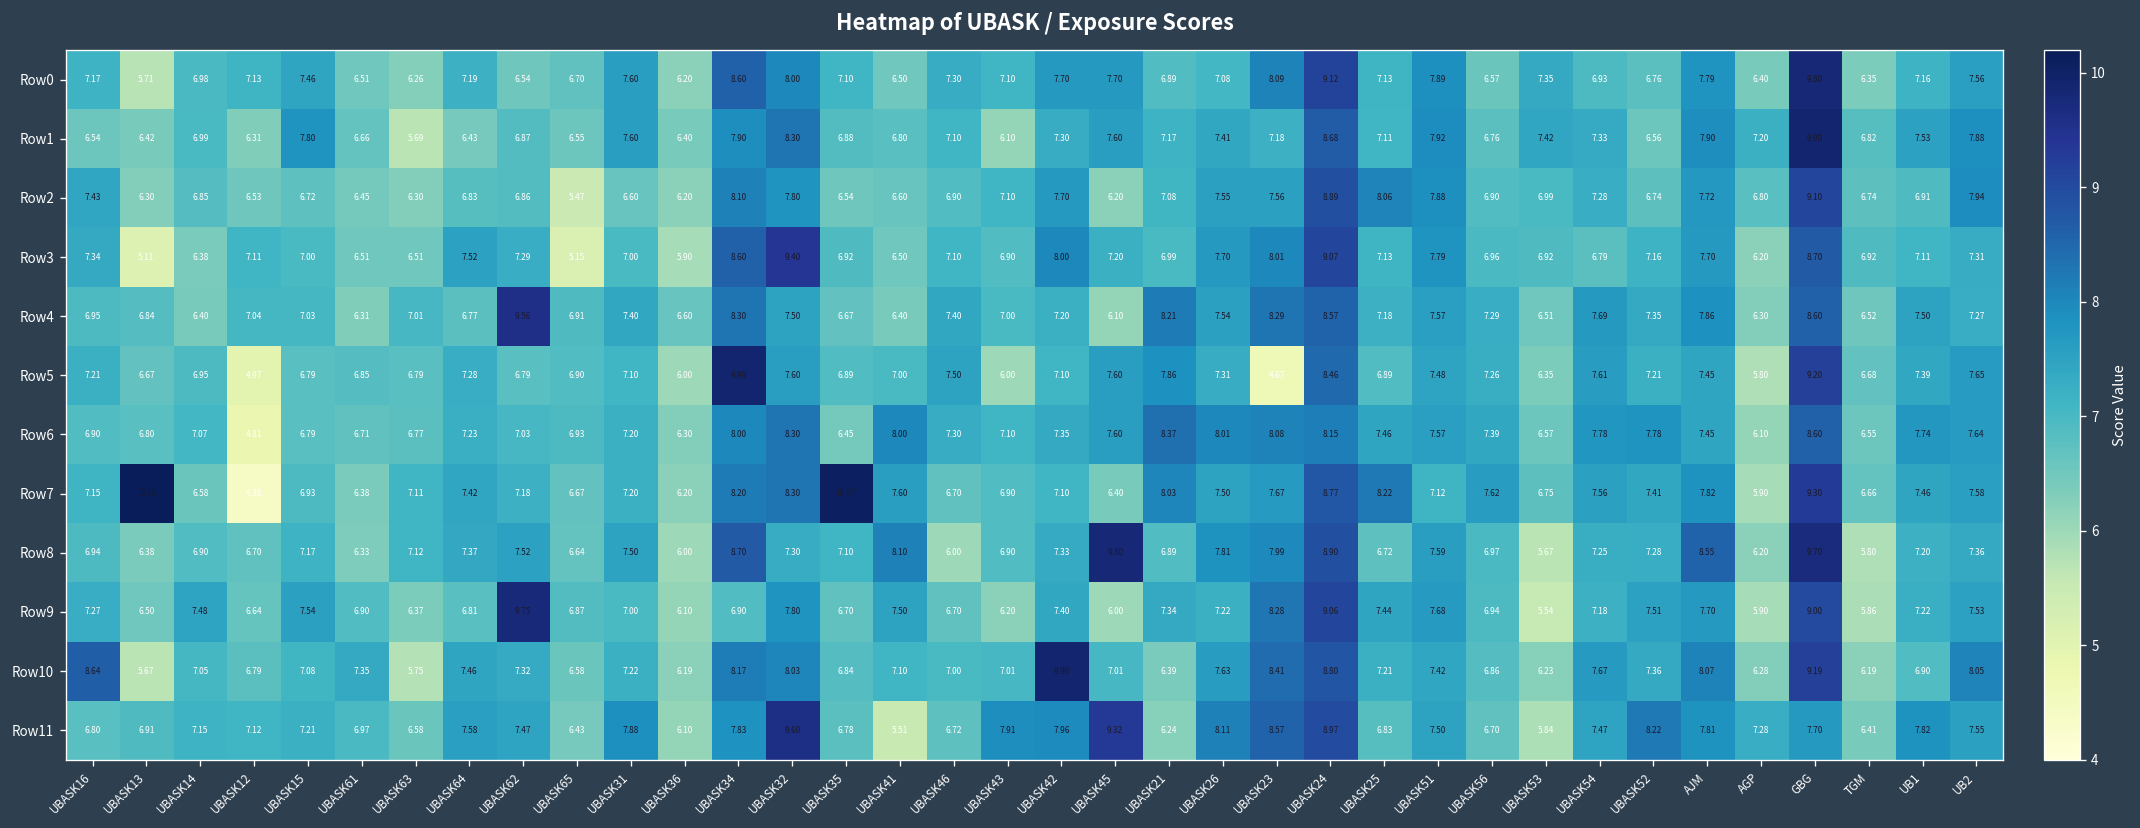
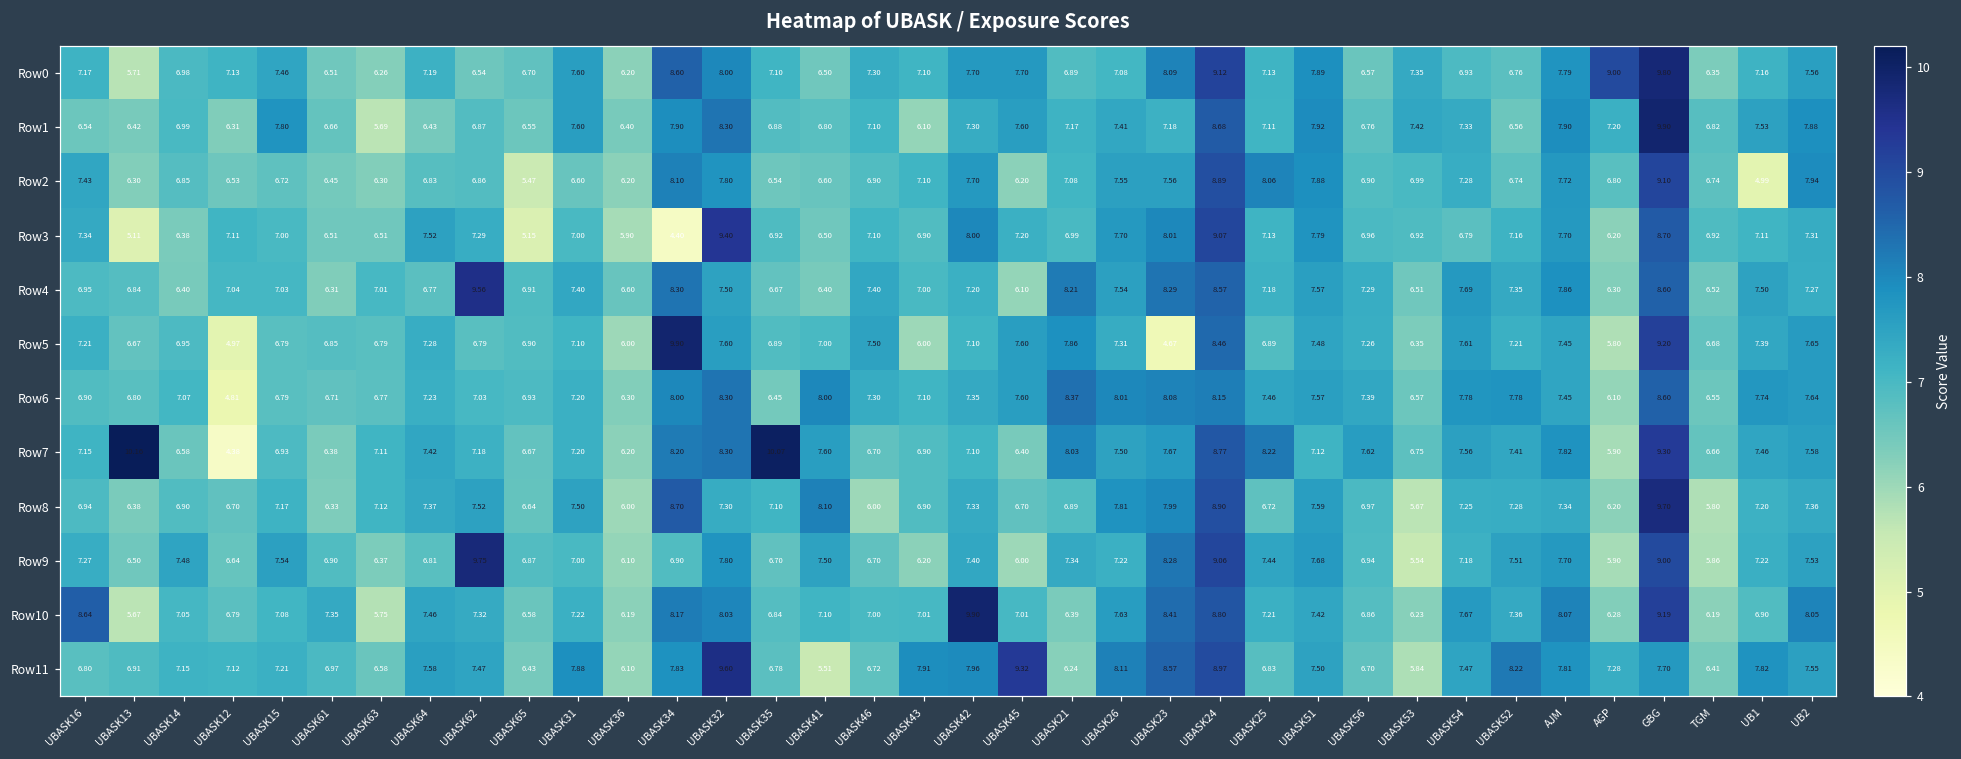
Row0, AGP: 6.40 -> 9.00
Row2, UB1: 6.91 -> 4.99
Row3, UBASK34: 8.60 -> 4.40
Row8, UBASK45: 9.80 -> 6.70
Row8, AJM: 8.55 -> 7.34
